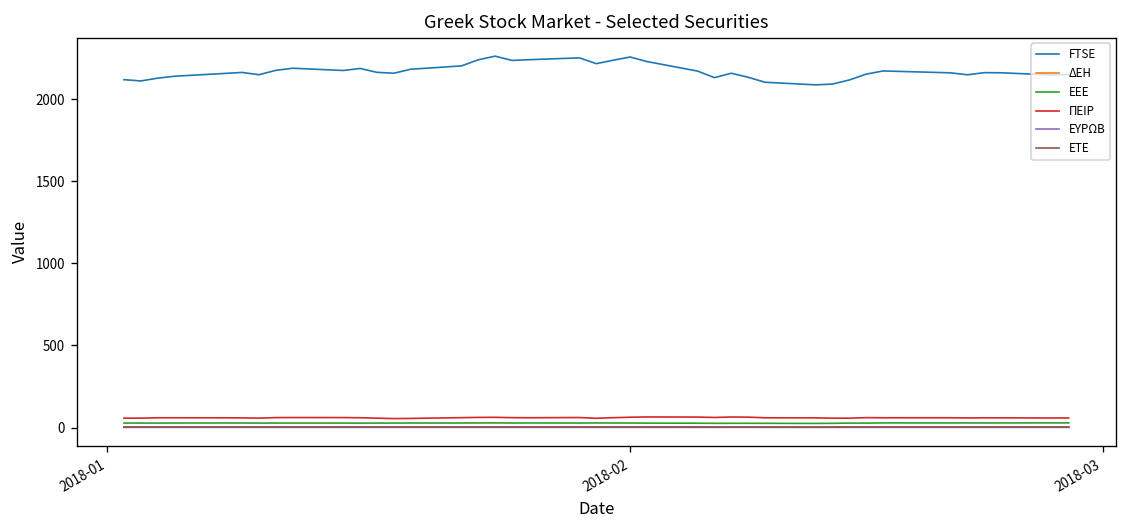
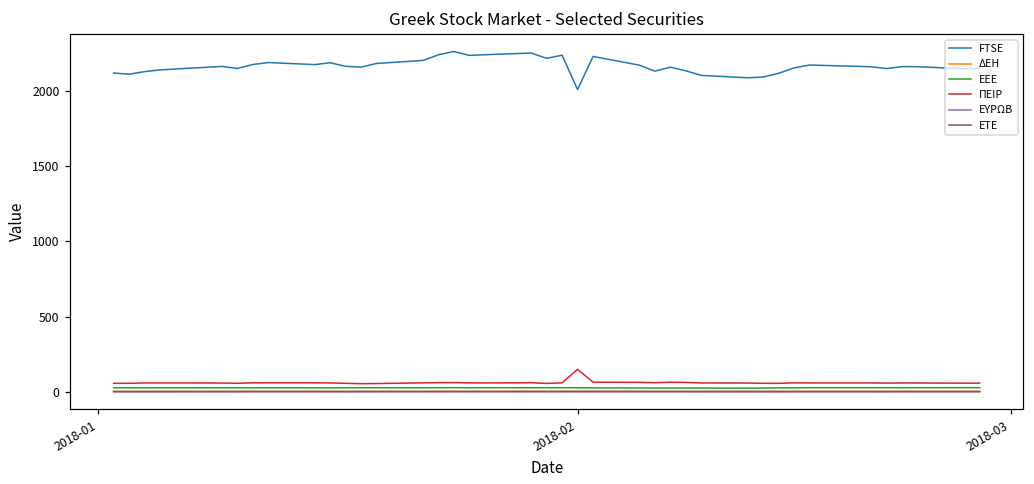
FTSE, 2018-02: 2260 -> 2010
ΠΕΙΡ, 2018-02: 60 -> 150
